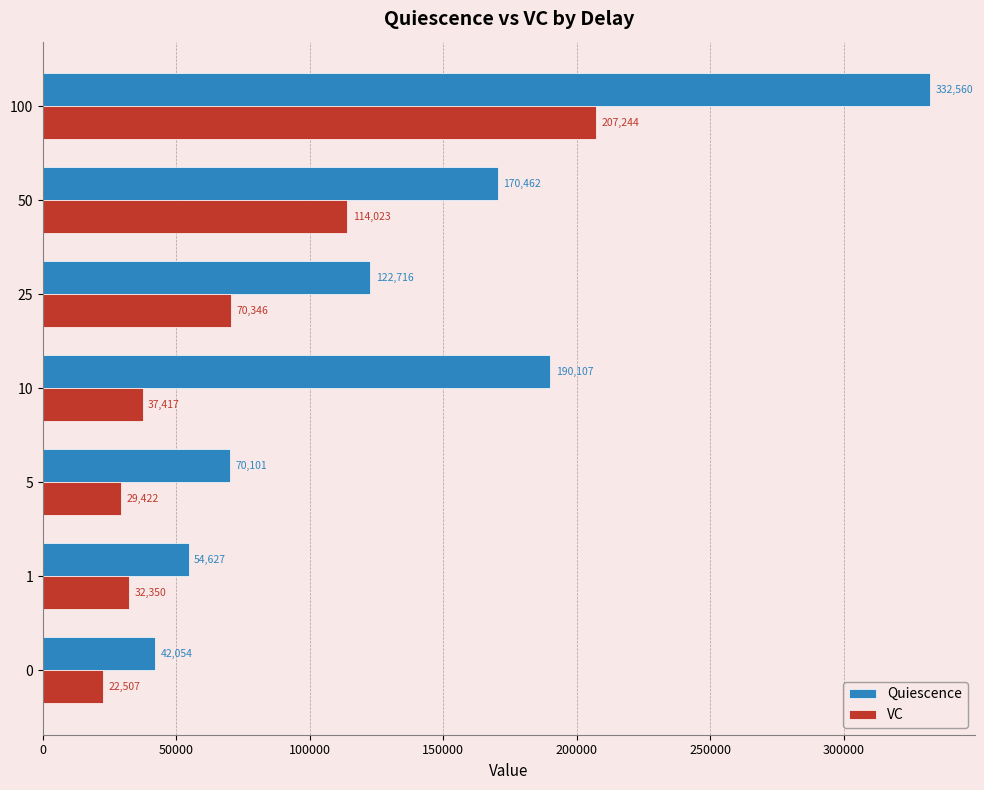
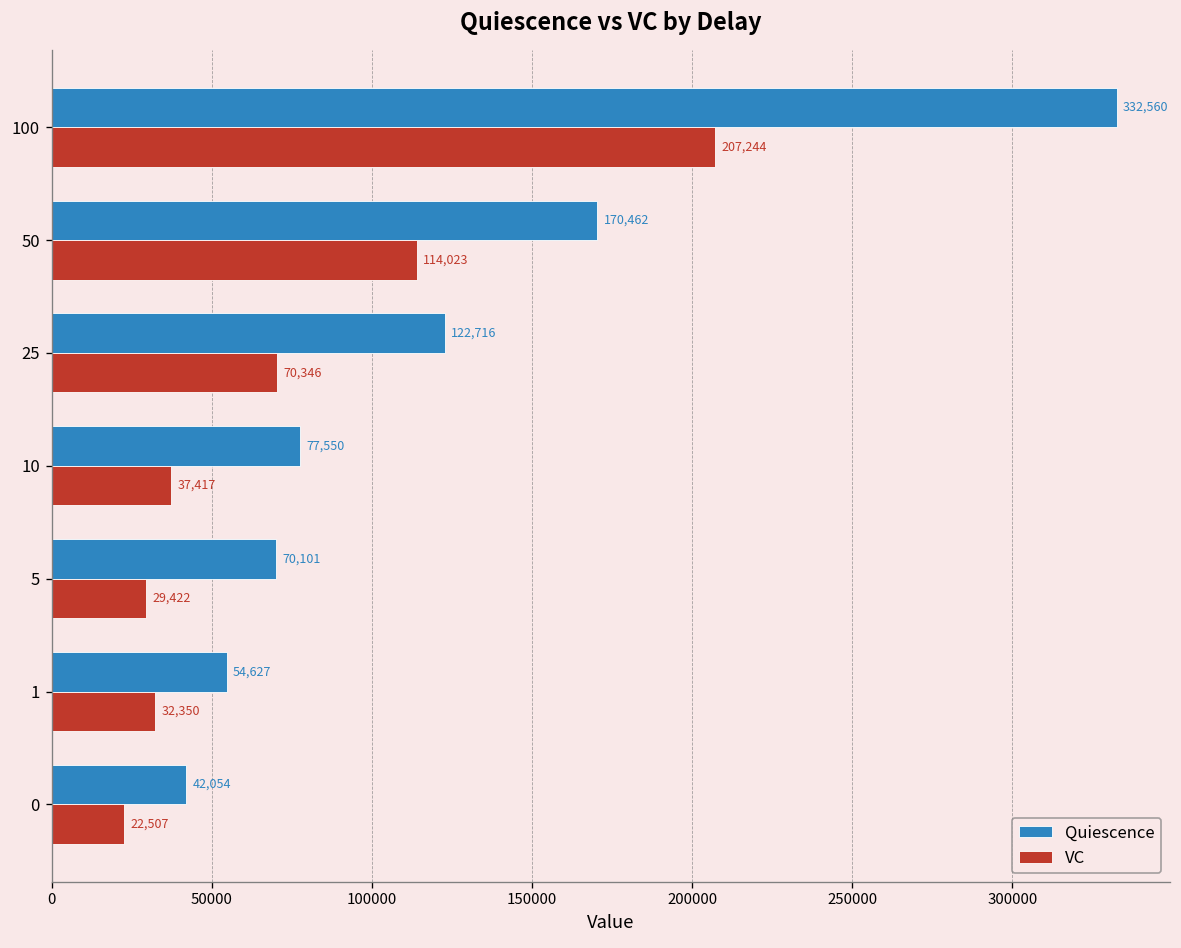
Quiescence, 10: 190,107 -> 77,550
